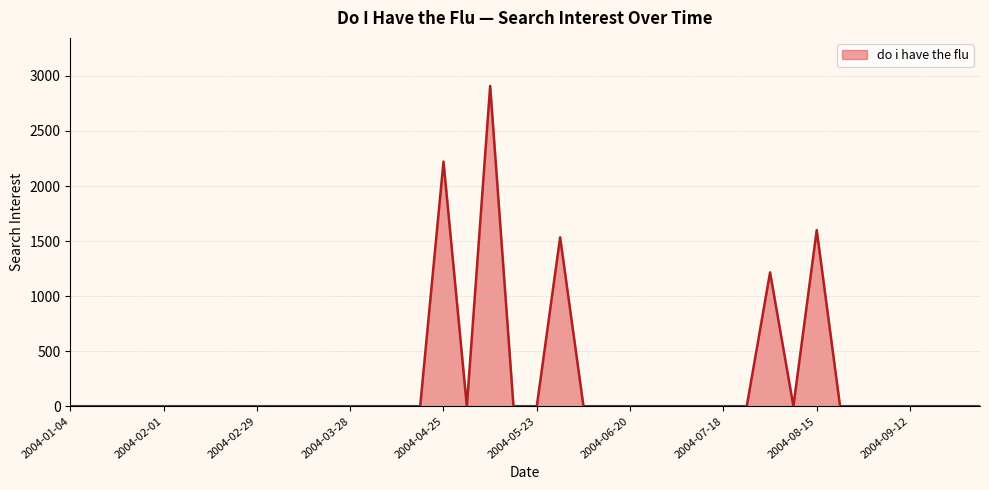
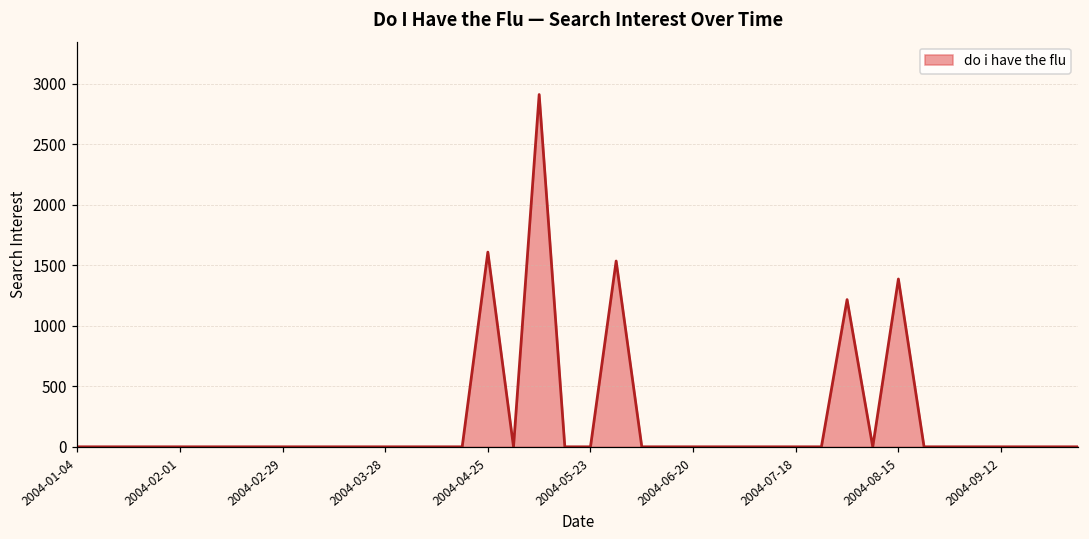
2004-04-25: 2220 -> 1610
2004-08-15: 1600 -> 1390
